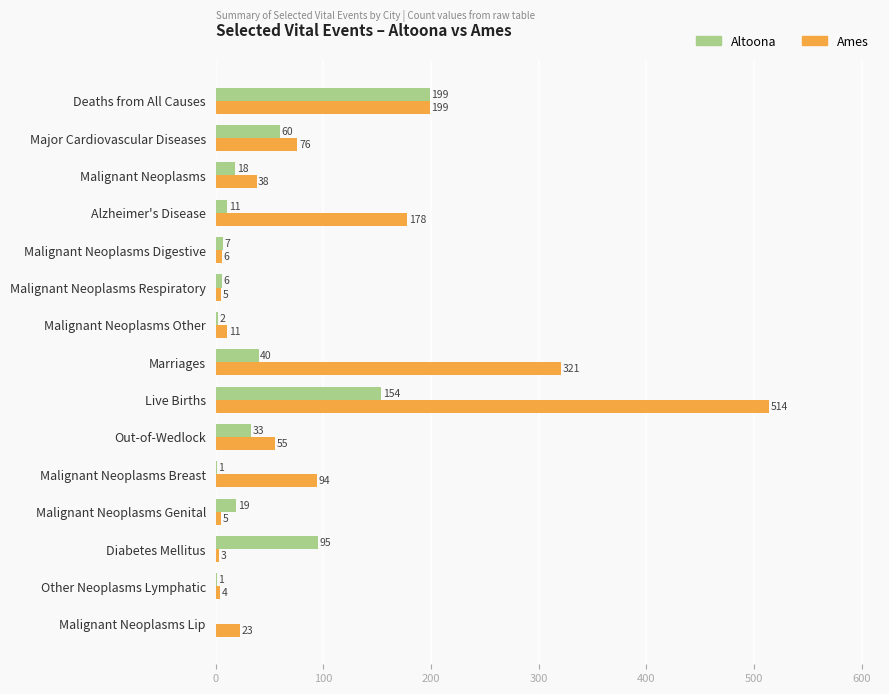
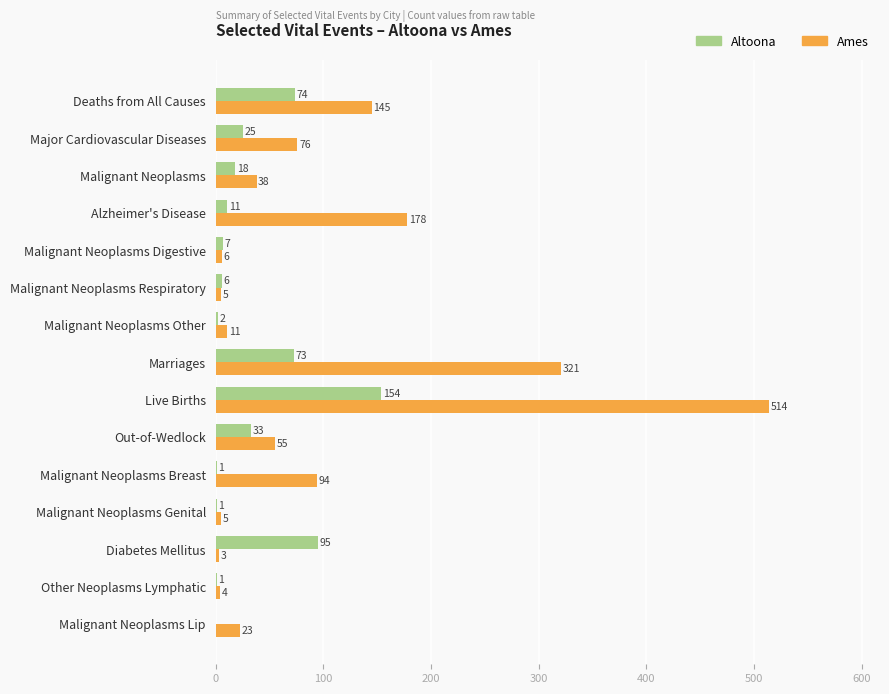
Altoona, Deaths from All Causes: 199 -> 74
Ames, Deaths from All Causes: 199 -> 145
Altoona, Major Cardiovascular Diseases: 60 -> 25
Altoona, Marriages: 40 -> 73
Altoona, Malignant Neoplasms Genital: 19 -> 1
